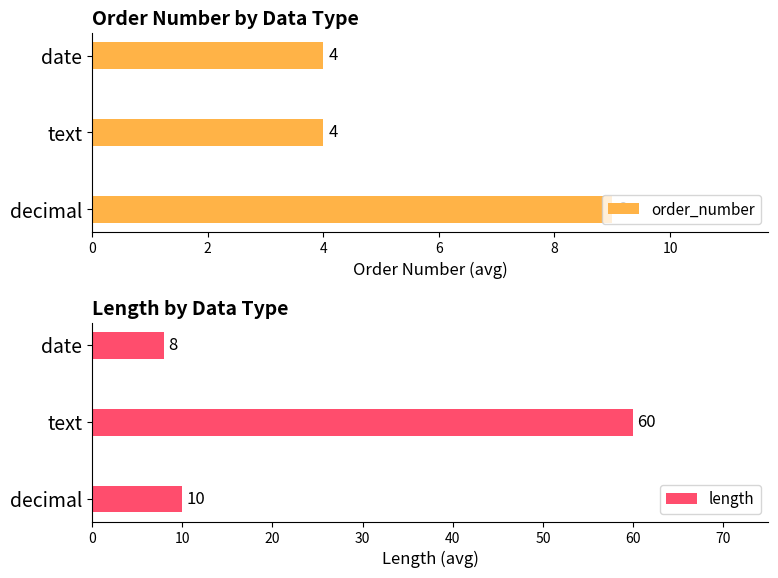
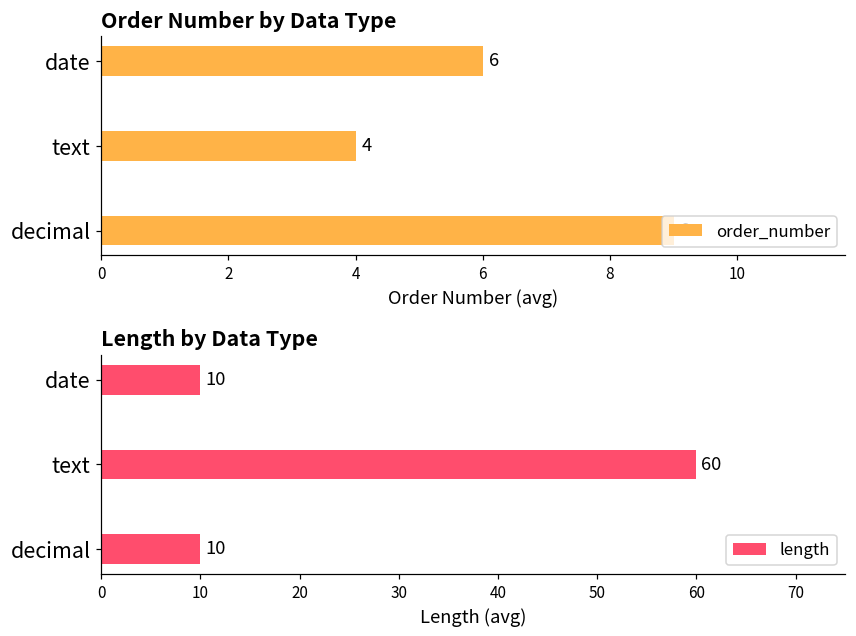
Order Number by Data Type, date: 4 -> 6
Length by Data Type, date: 8 -> 10
